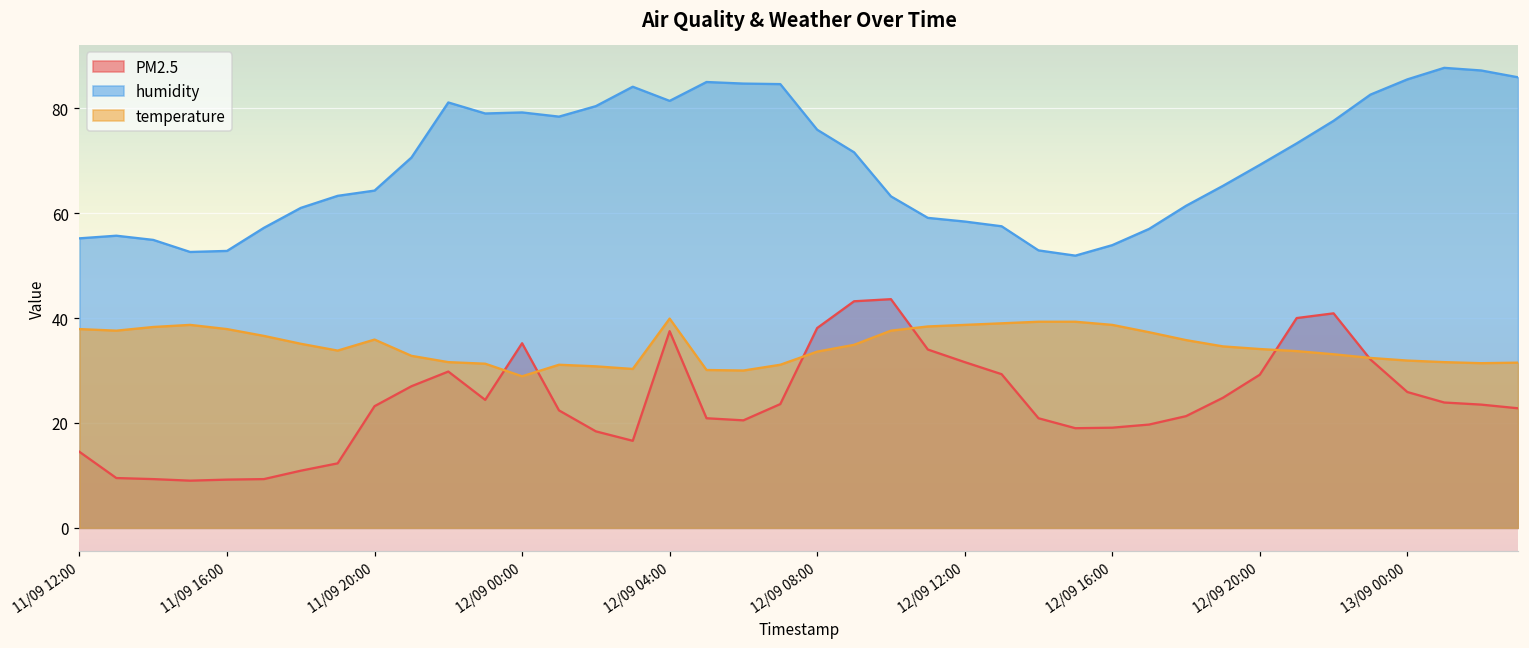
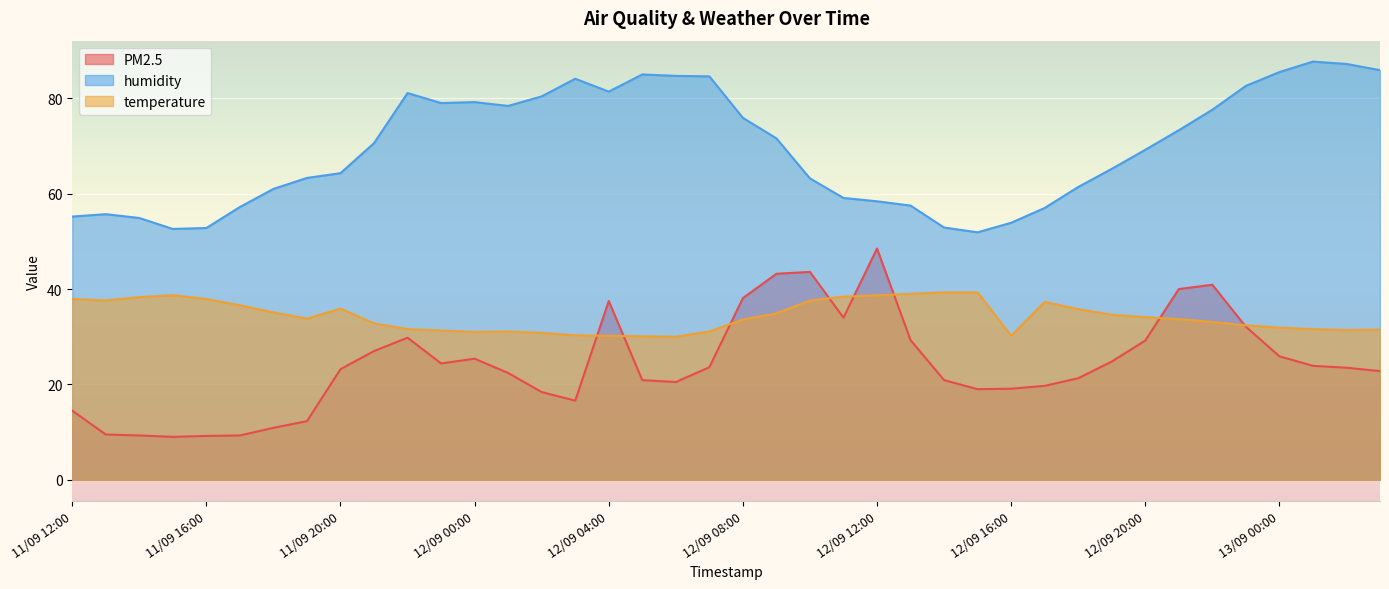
PM2.5, 12/09 00:00: 35 -> 25
temperature, 12/09 00:00: 29 -> 31
temperature, 12/09 04:00: 40 -> 30
PM2.5, 12/09 12:00: 32 -> 49
temperature, 12/09 16:00: 39 -> 30
